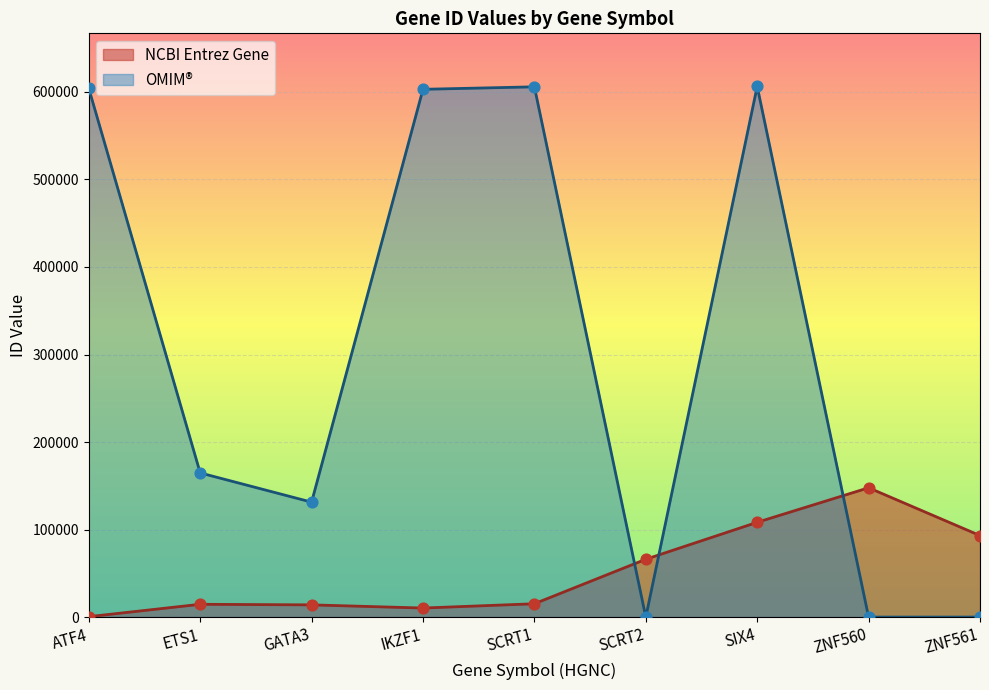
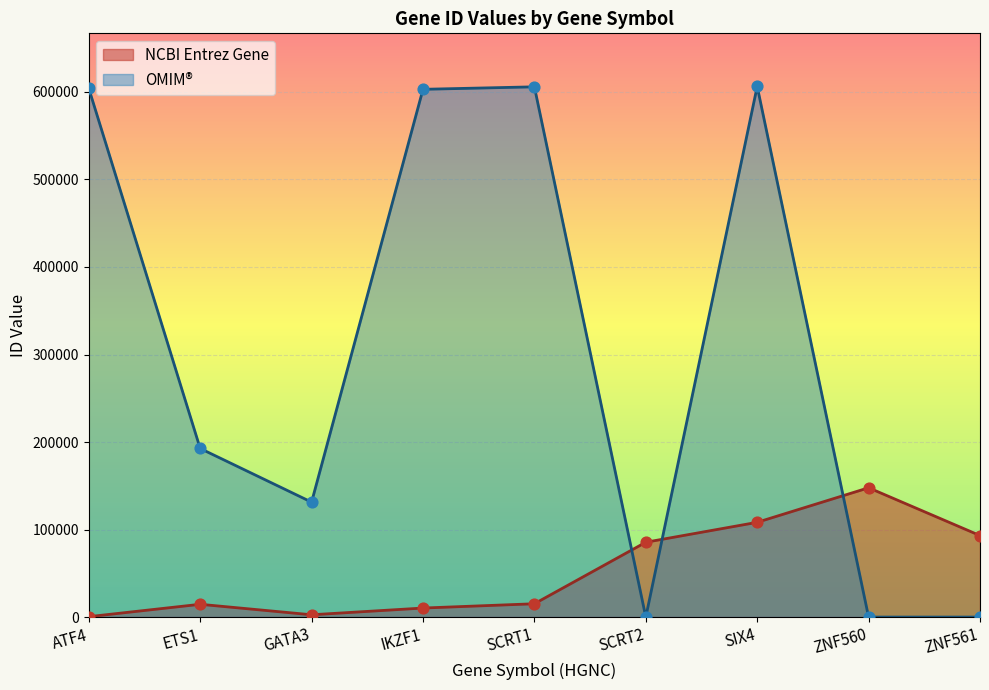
OMIM®, ETS1: 160000 -> 190000
NCBI Entrez Gene, GATA3: 10000 -> 0
NCBI Entrez Gene, SCRT2: 70000 -> 90000
